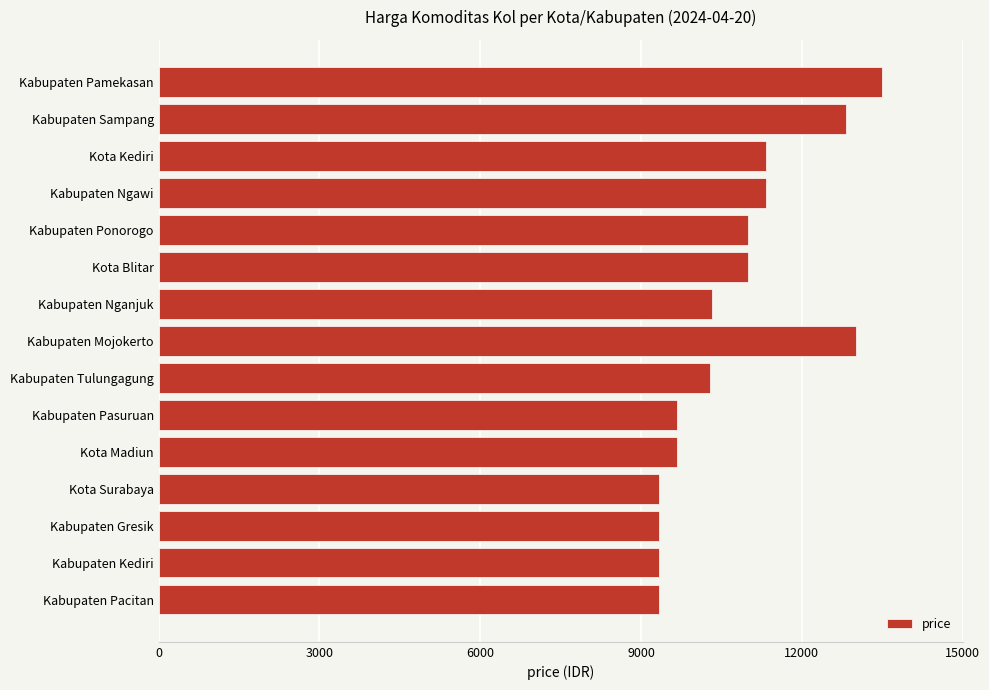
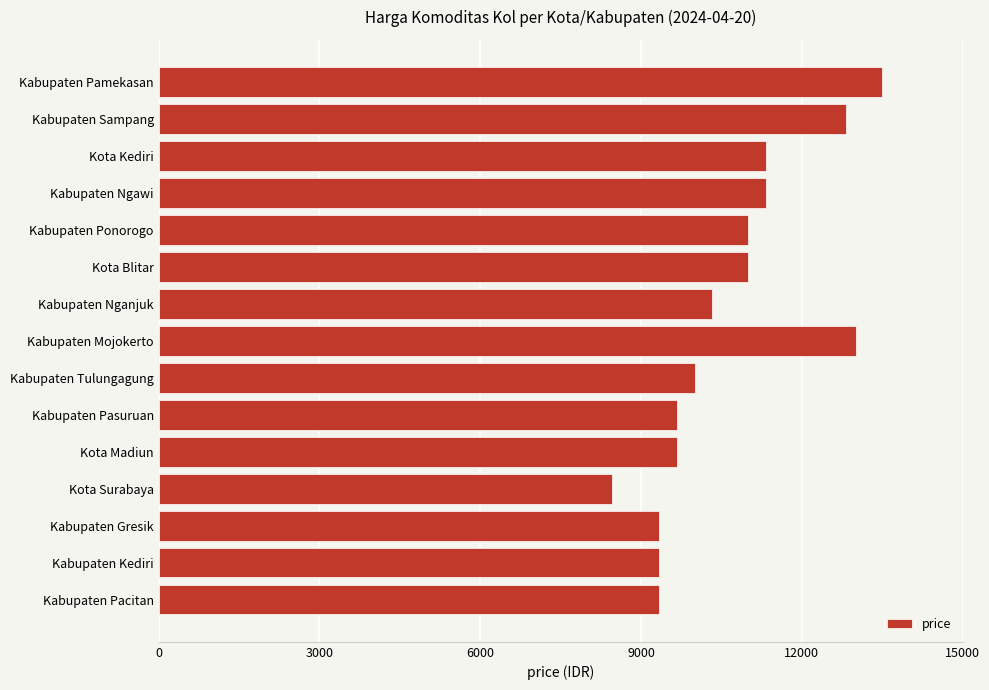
Kabupaten Tulungagung: 10300 -> 10000
Kota Surabaya: 9300 -> 8500
